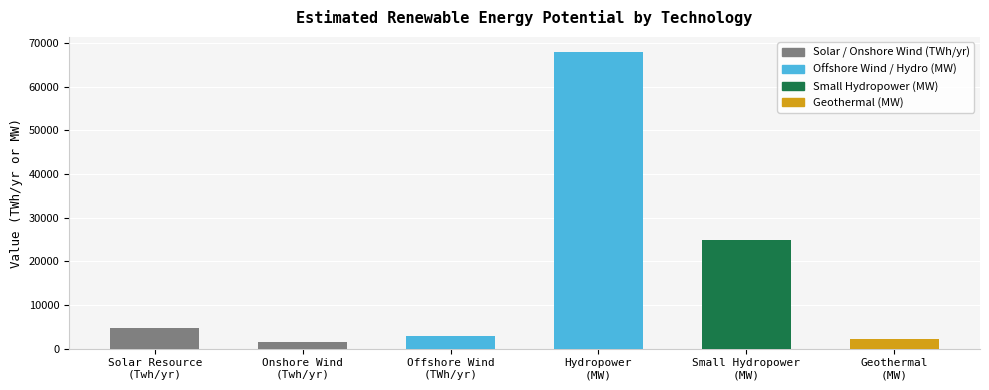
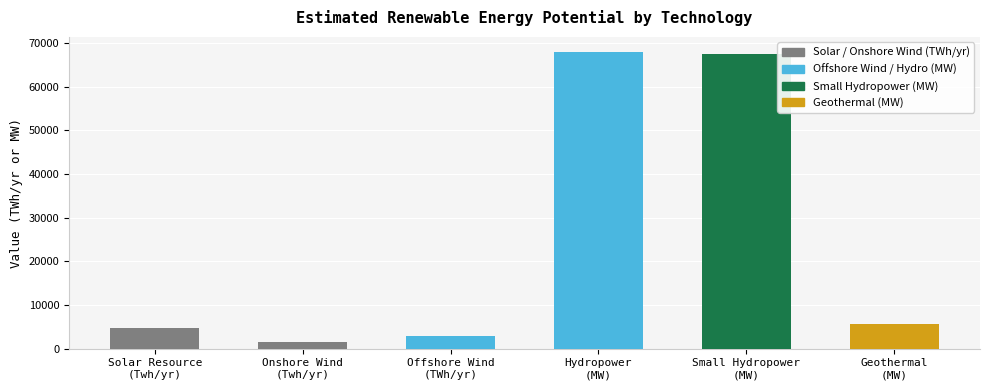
Small Hydropower (MW): 25000 -> 68000
Geothermal (MW): 2000 -> 6000
